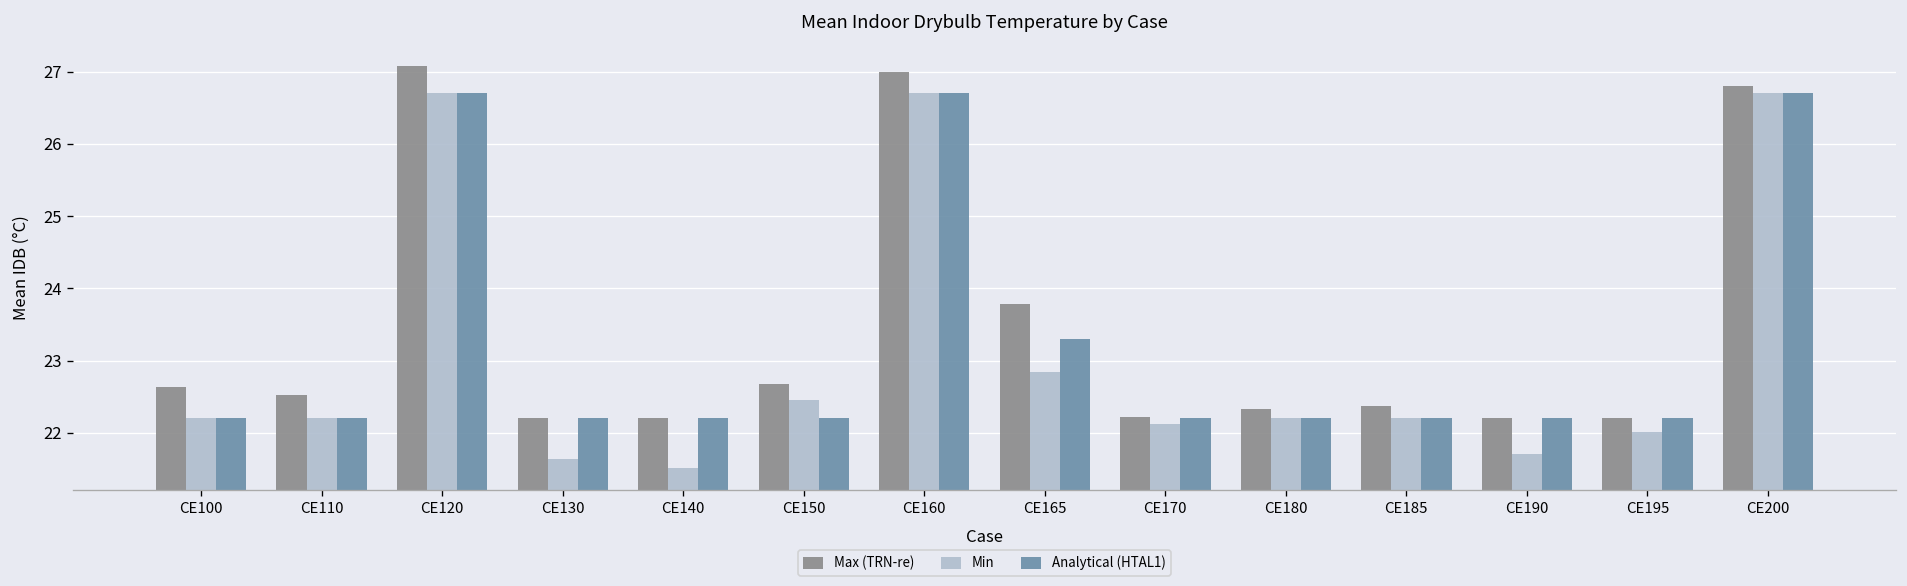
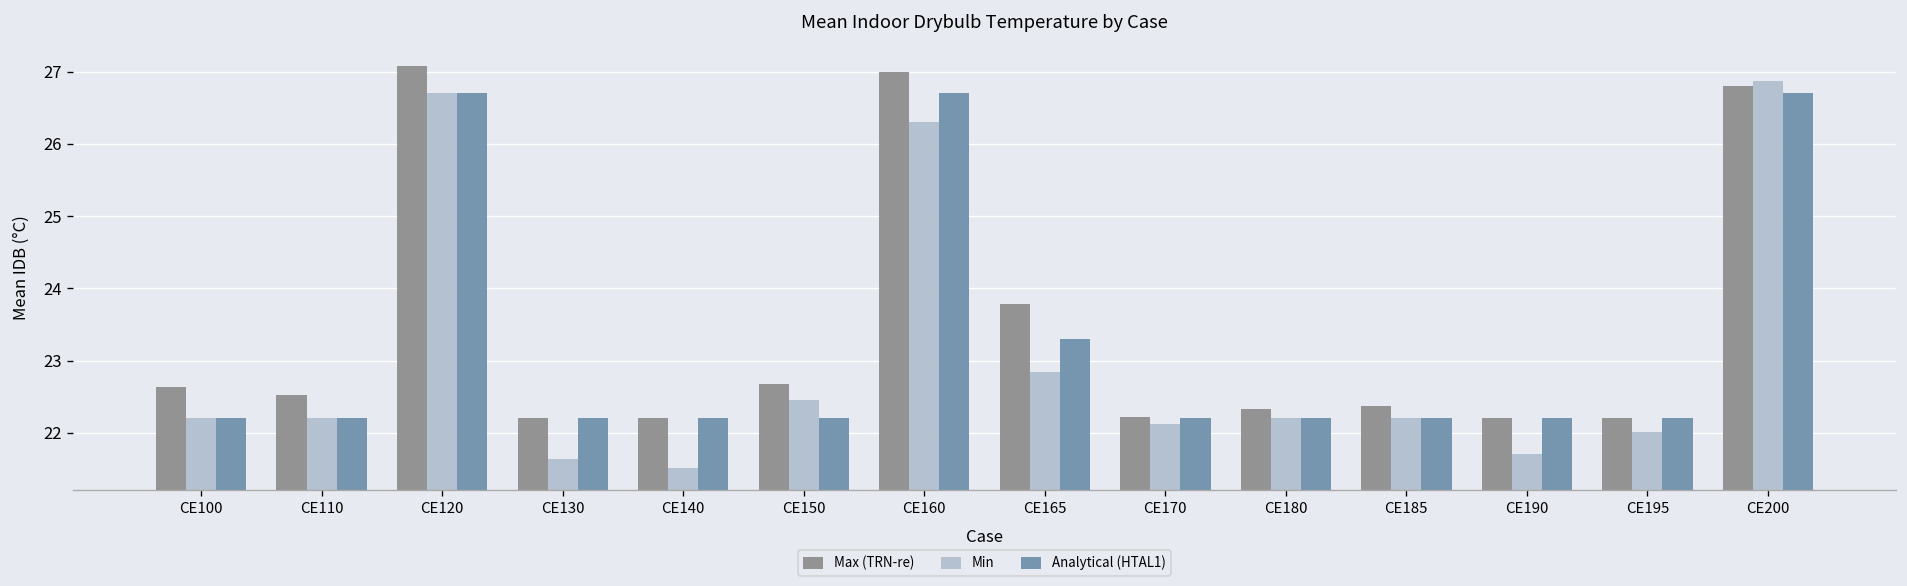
Min, CE160: 26.7 -> 26.3
Min, CE200: 26.7 -> 26.9
